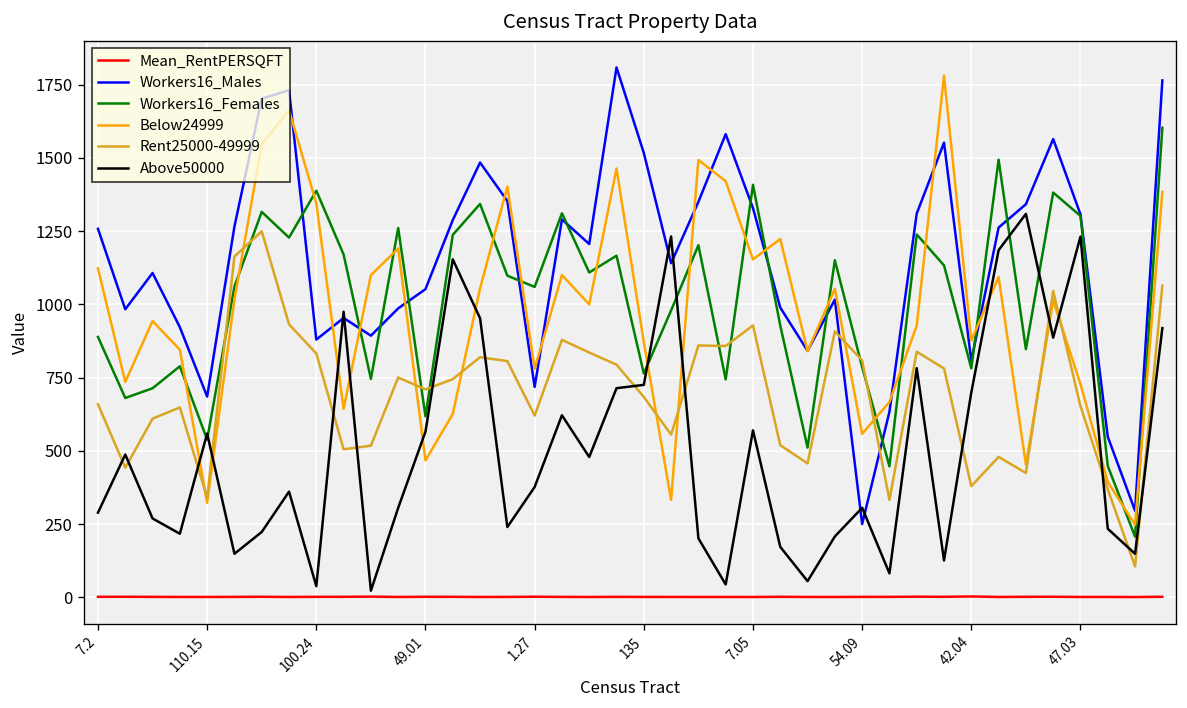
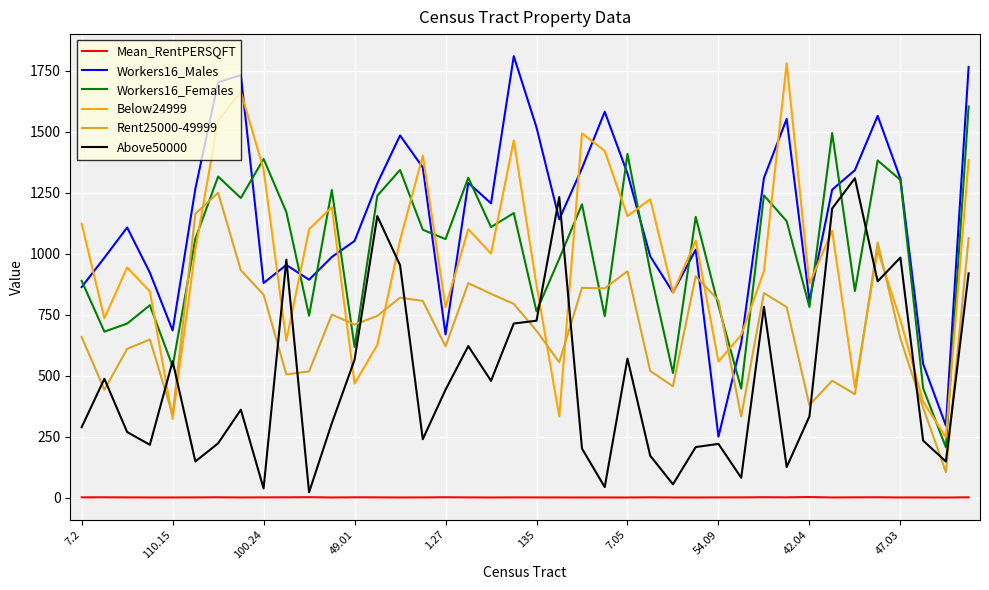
Workers16_Males, 7.2: 1260 -> 860
Workers16_Males, 1.27: 720 -> 670
Above50000, 1.27: 380 -> 440
Above50000, 54.09: 310 -> 220
Above50000, 42.04: 700 -> 330
Above50000, 47.03: 1230 -> 980
